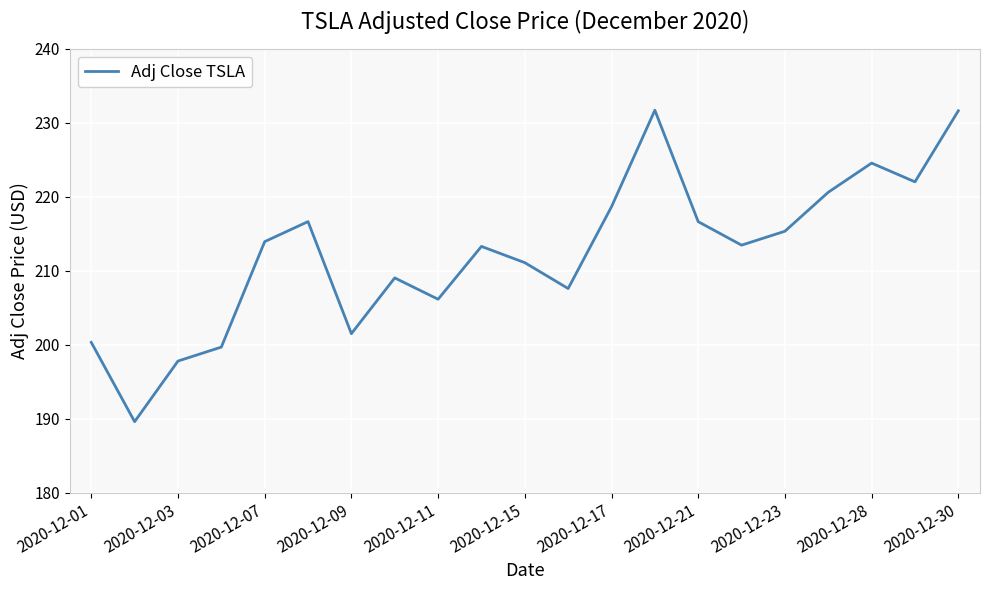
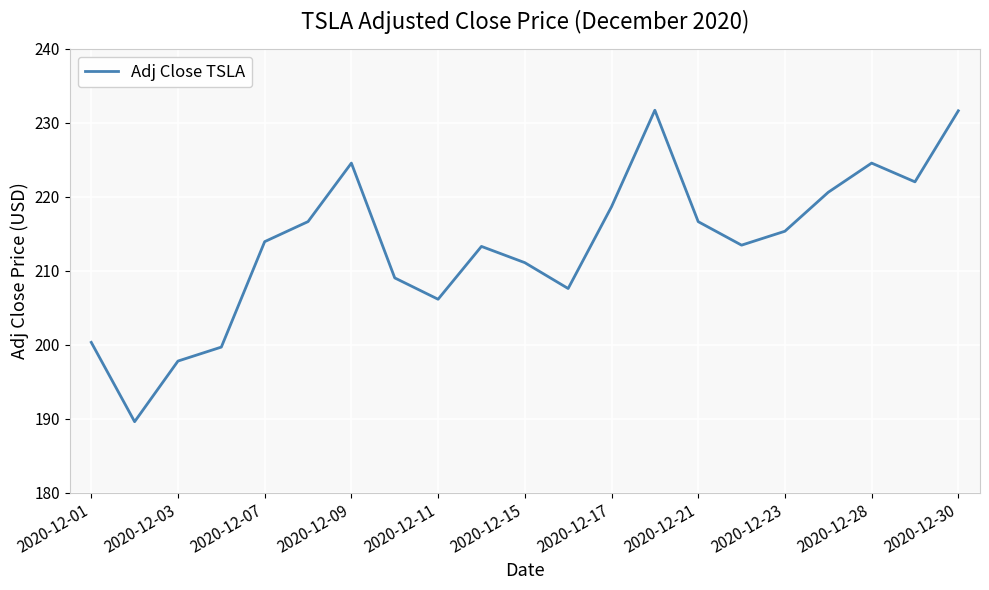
2020-12-09: 201 -> 225
